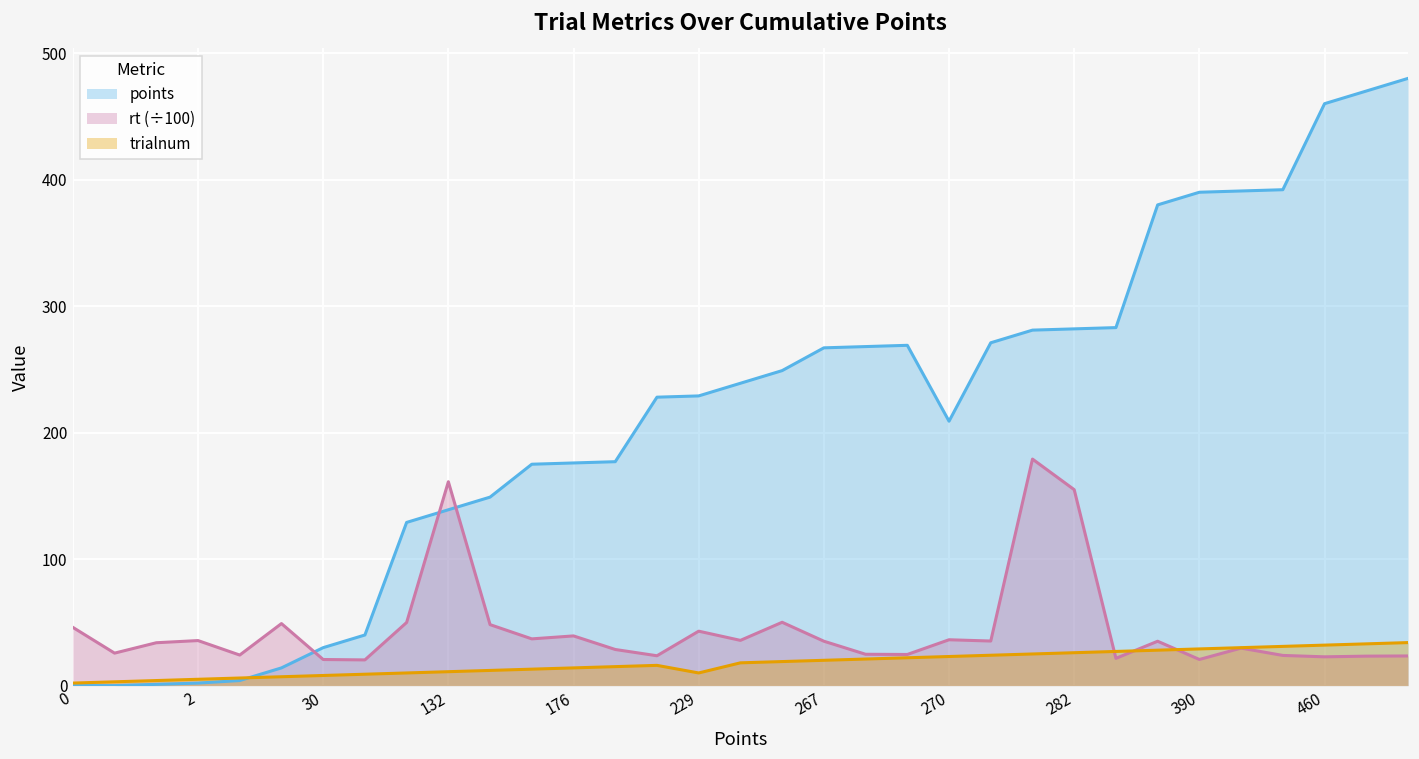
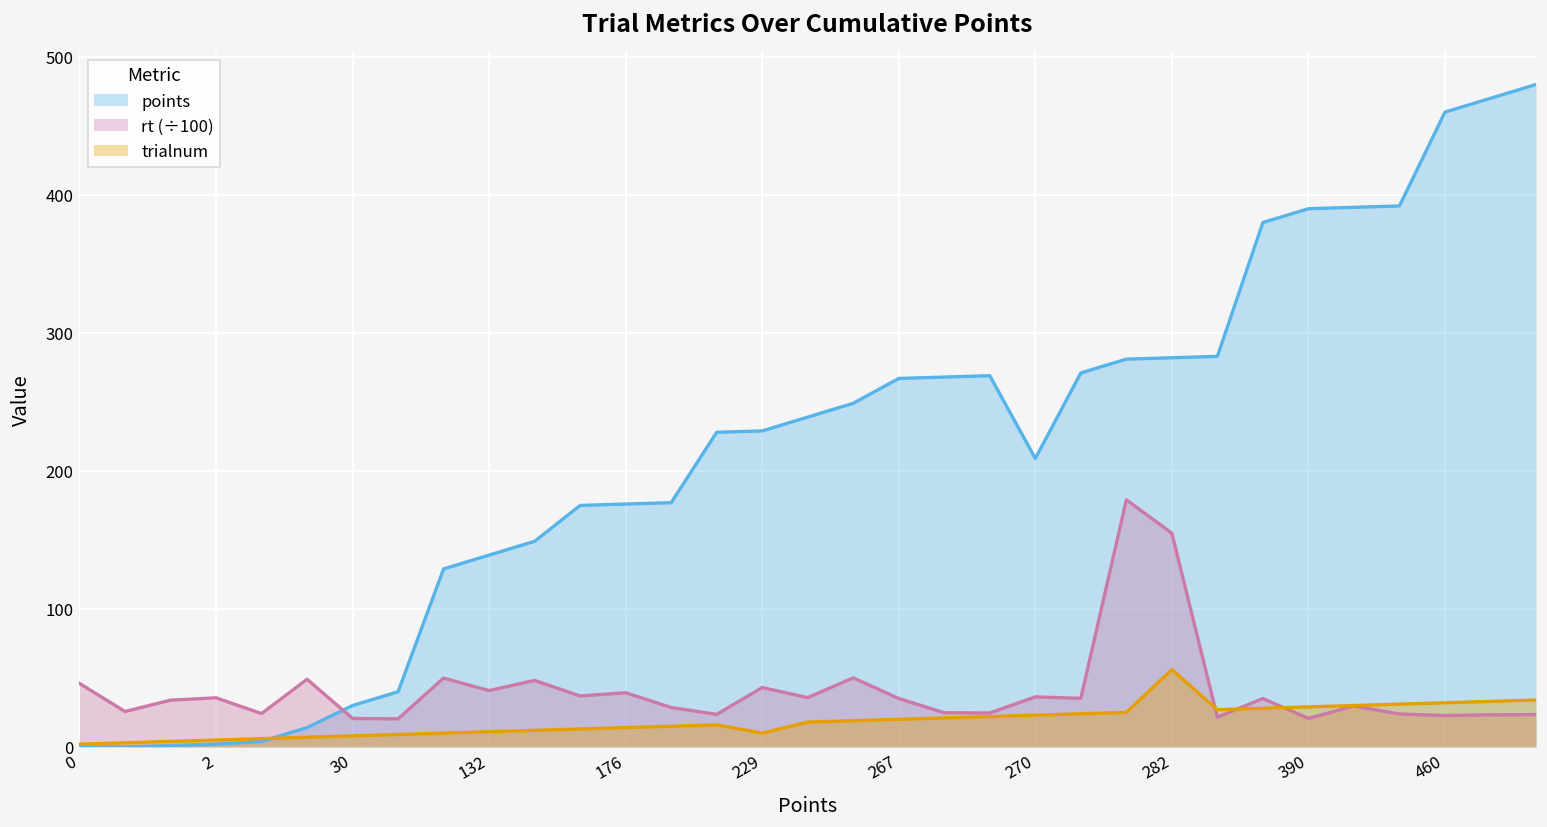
rt (÷100), 132: 161 -> 41
trialnum, 282: 26 -> 56
